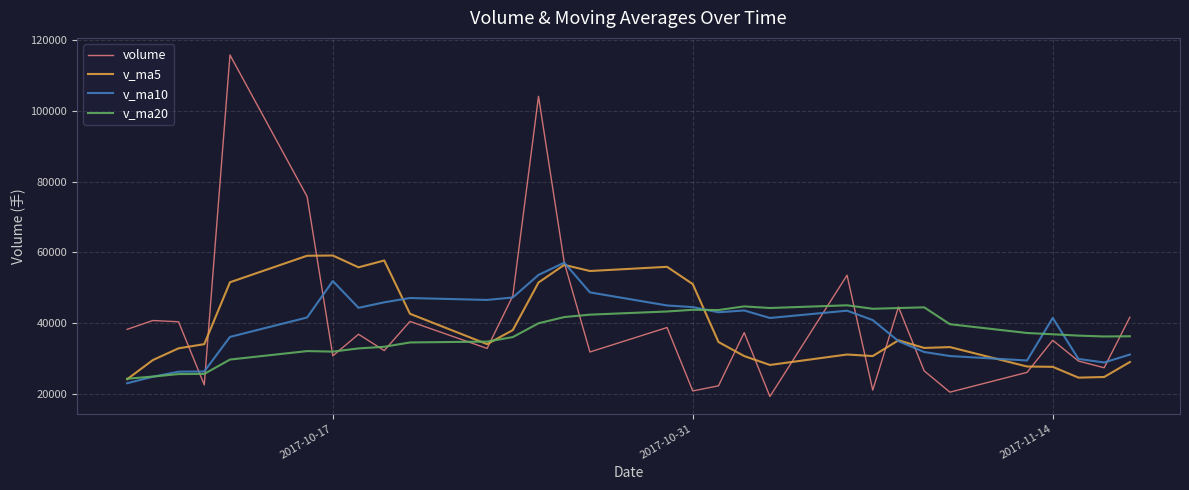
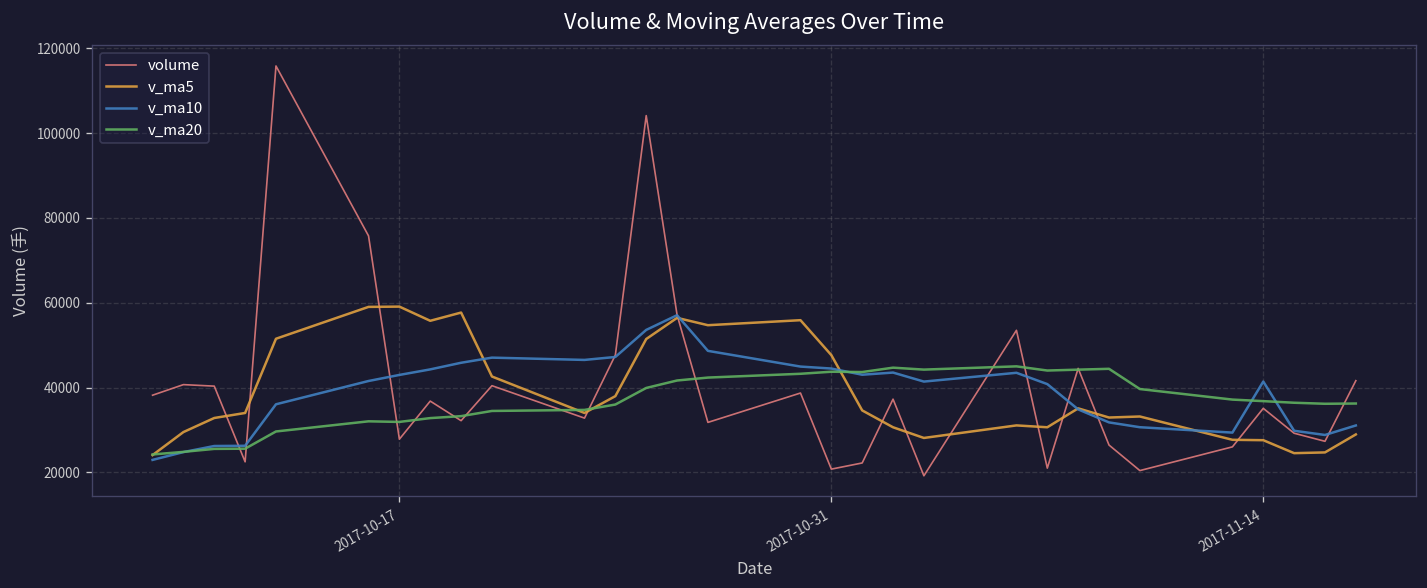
volume, 2017-10-17: 31000 -> 28000
v_ma10, 2017-10-17: 52000 -> 43000
v_ma5, 2017-10-31: 51000 -> 48000
